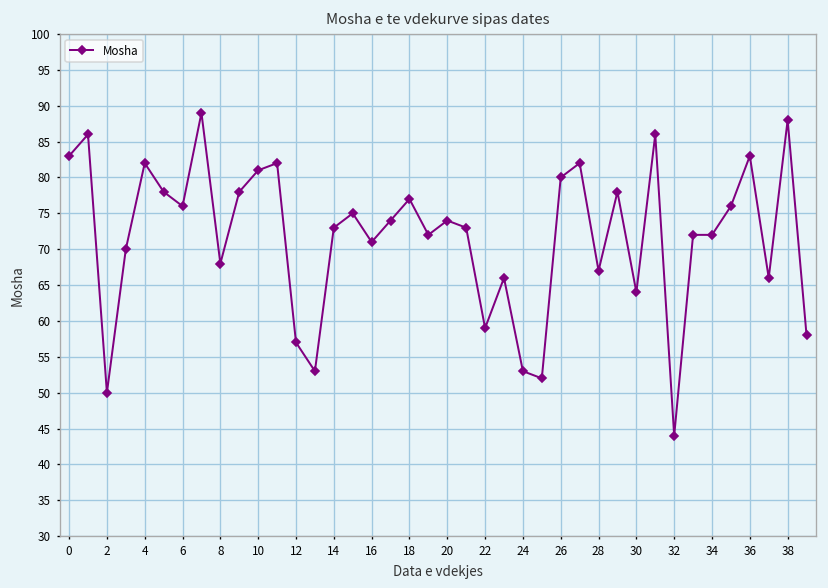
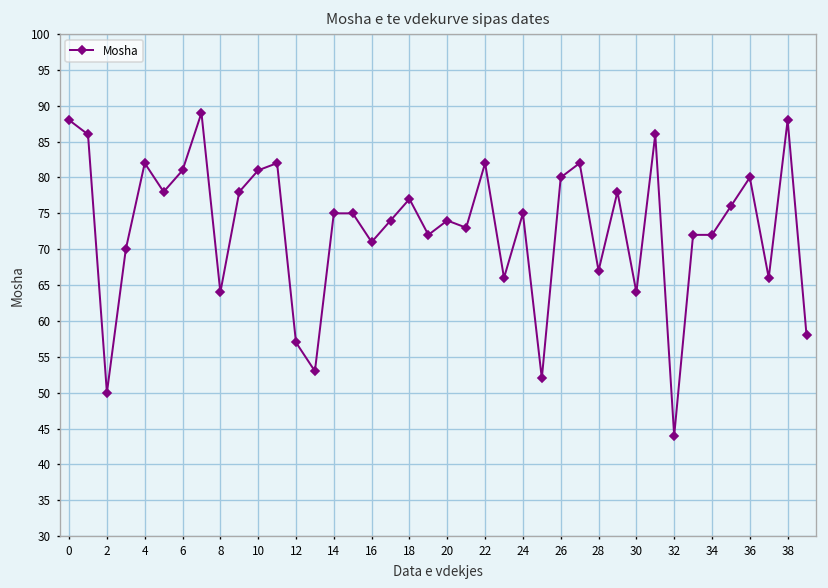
0: 83 -> 88
6: 76 -> 81
8: 68 -> 64
14: 73 -> 75
22: 59 -> 82
24: 53 -> 75
36: 83 -> 80
